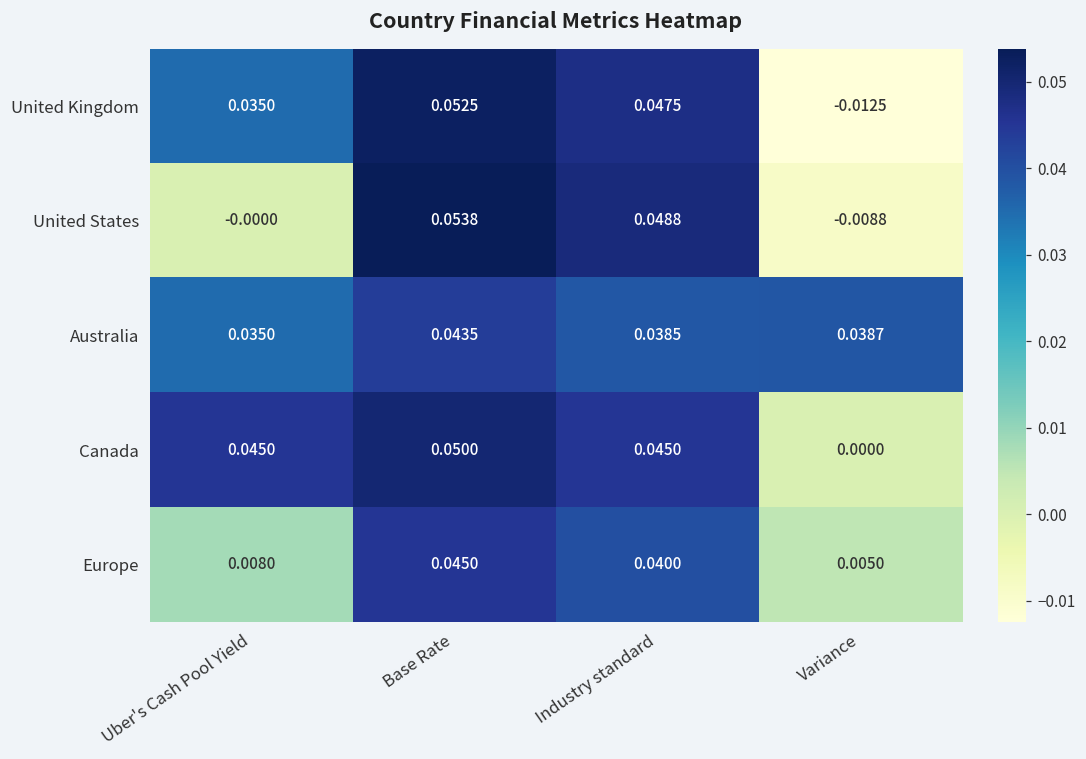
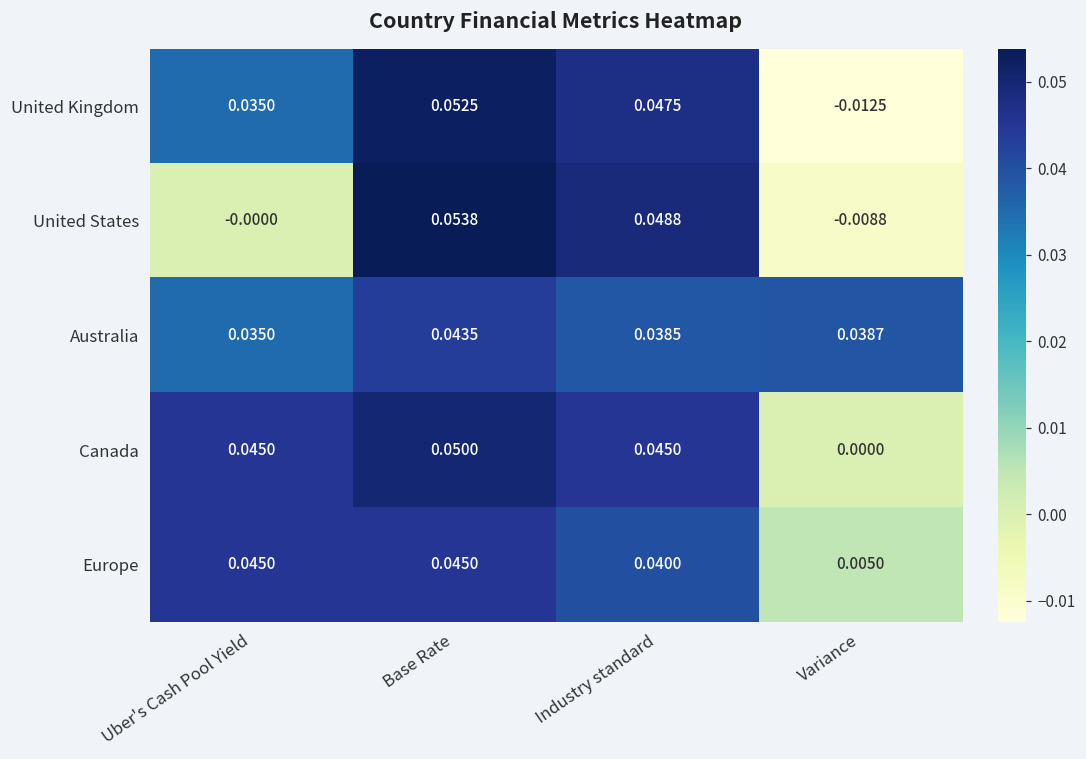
Europe, Uber's Cash Pool Yield: 0.0080 -> 0.0450
